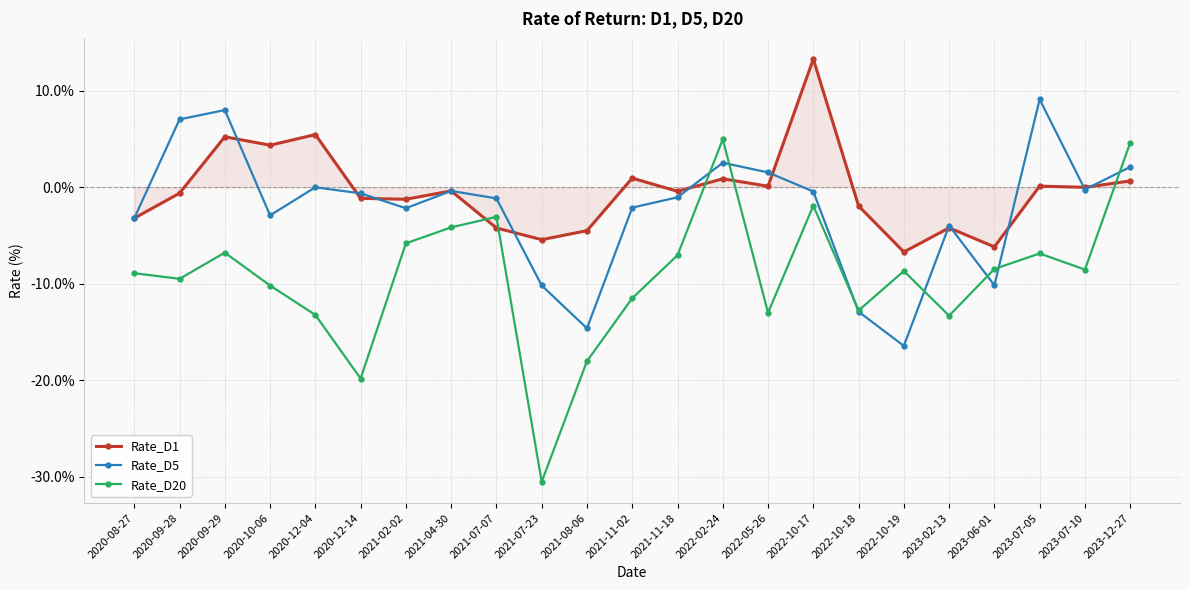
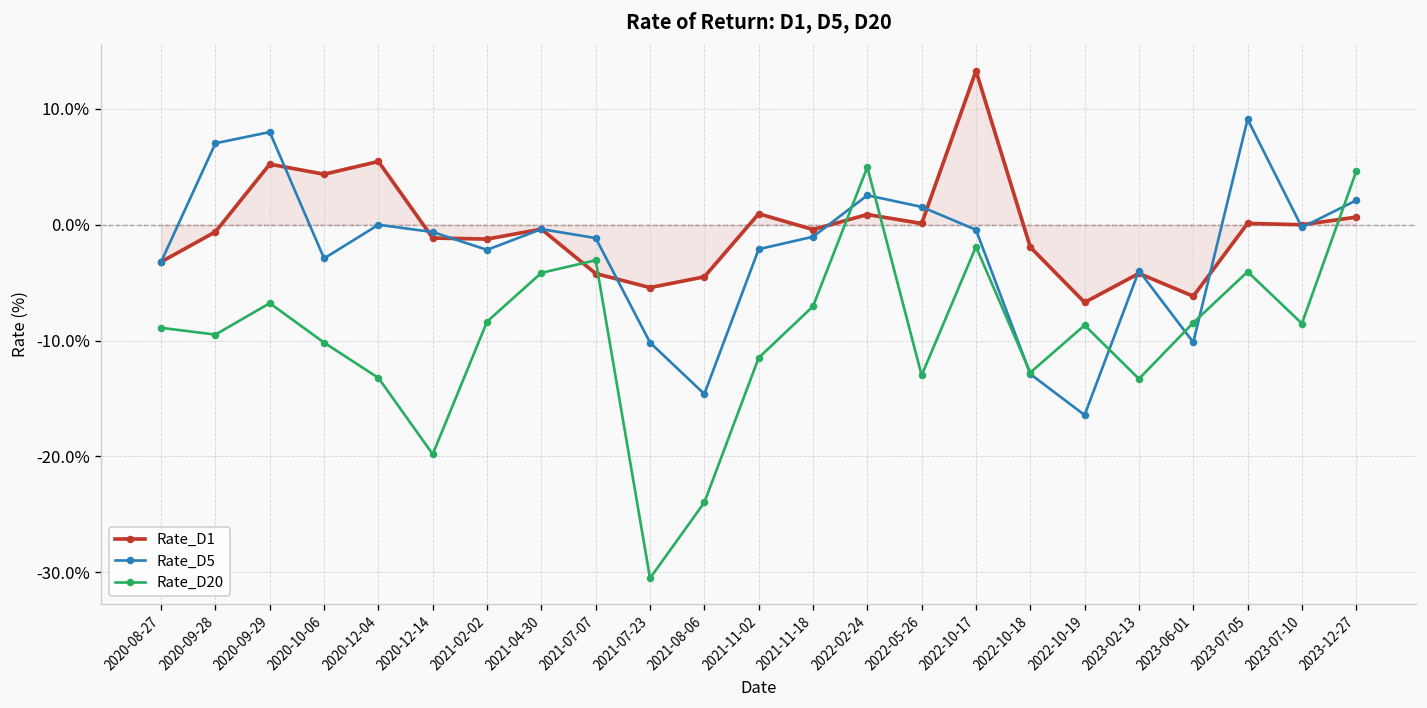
Rate_D20, 2021-02-02: -6% -> -8%
Rate_D20, 2021-08-06: -18% -> -24%
Rate_D20, 2023-07-05: -7% -> -4%
